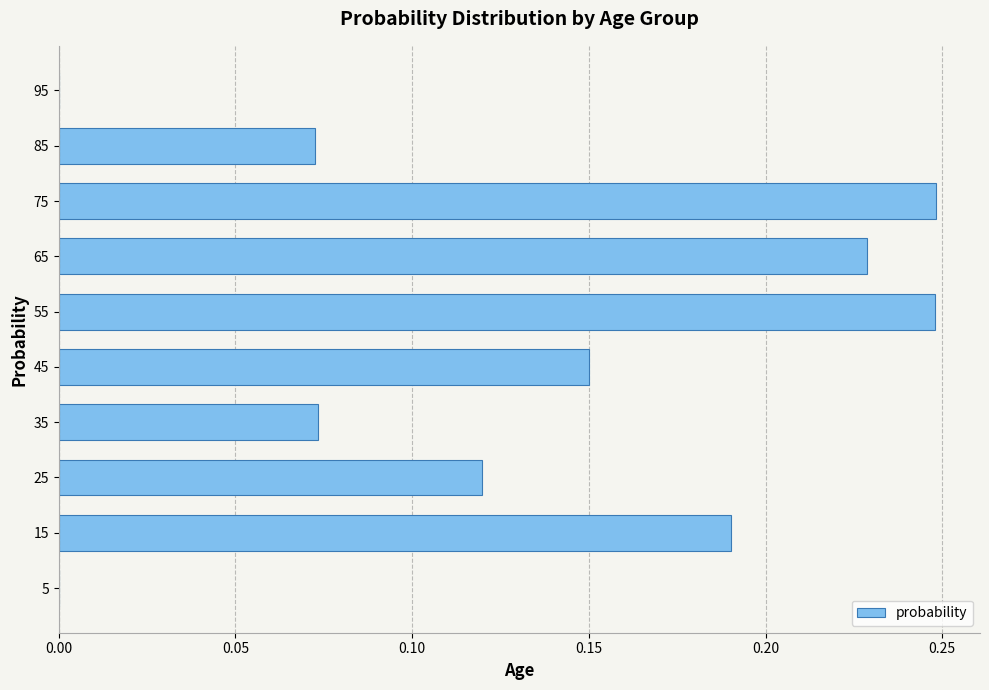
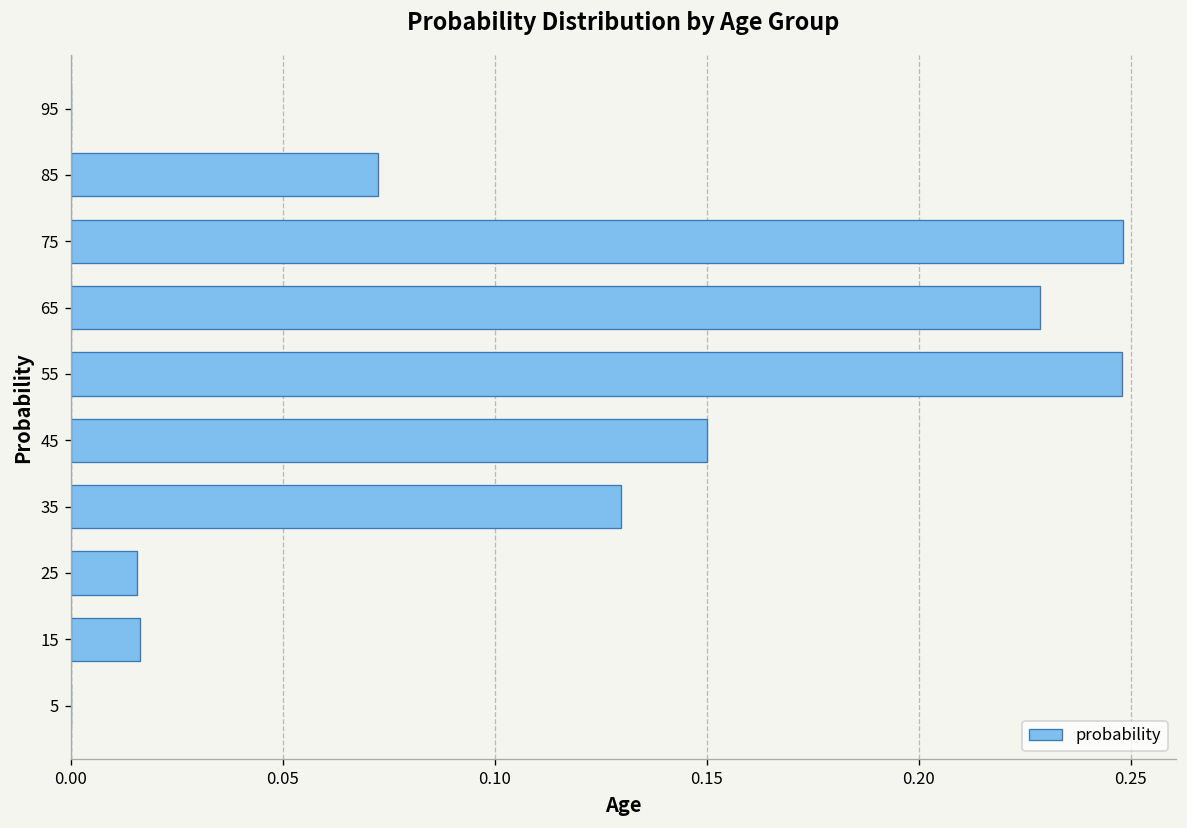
35: 0.073 -> 0.130
25: 0.120 -> 0.016
15: 0.190 -> 0.016
